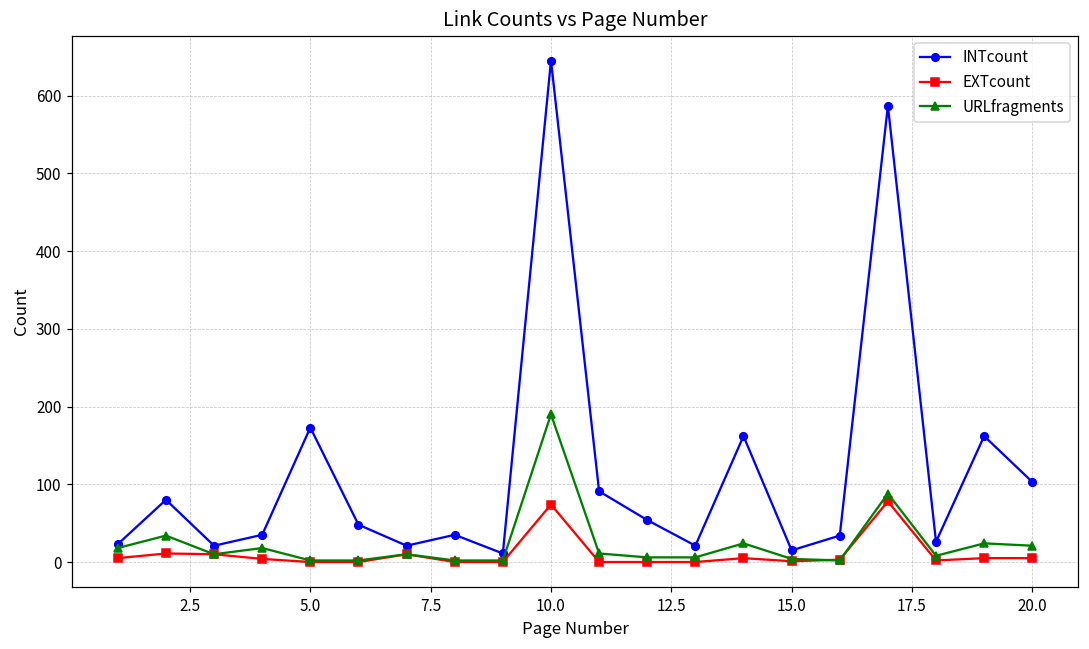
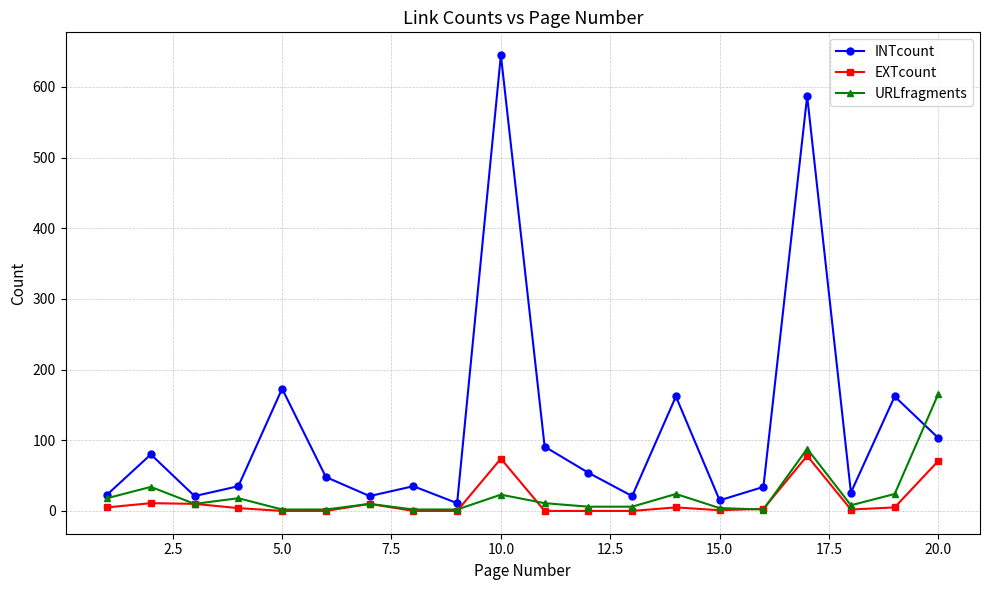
URLfragments, 10.0: 190 -> 20
EXTcount, 20.0: 10 -> 70
URLfragments, 20.0: 20 -> 170
